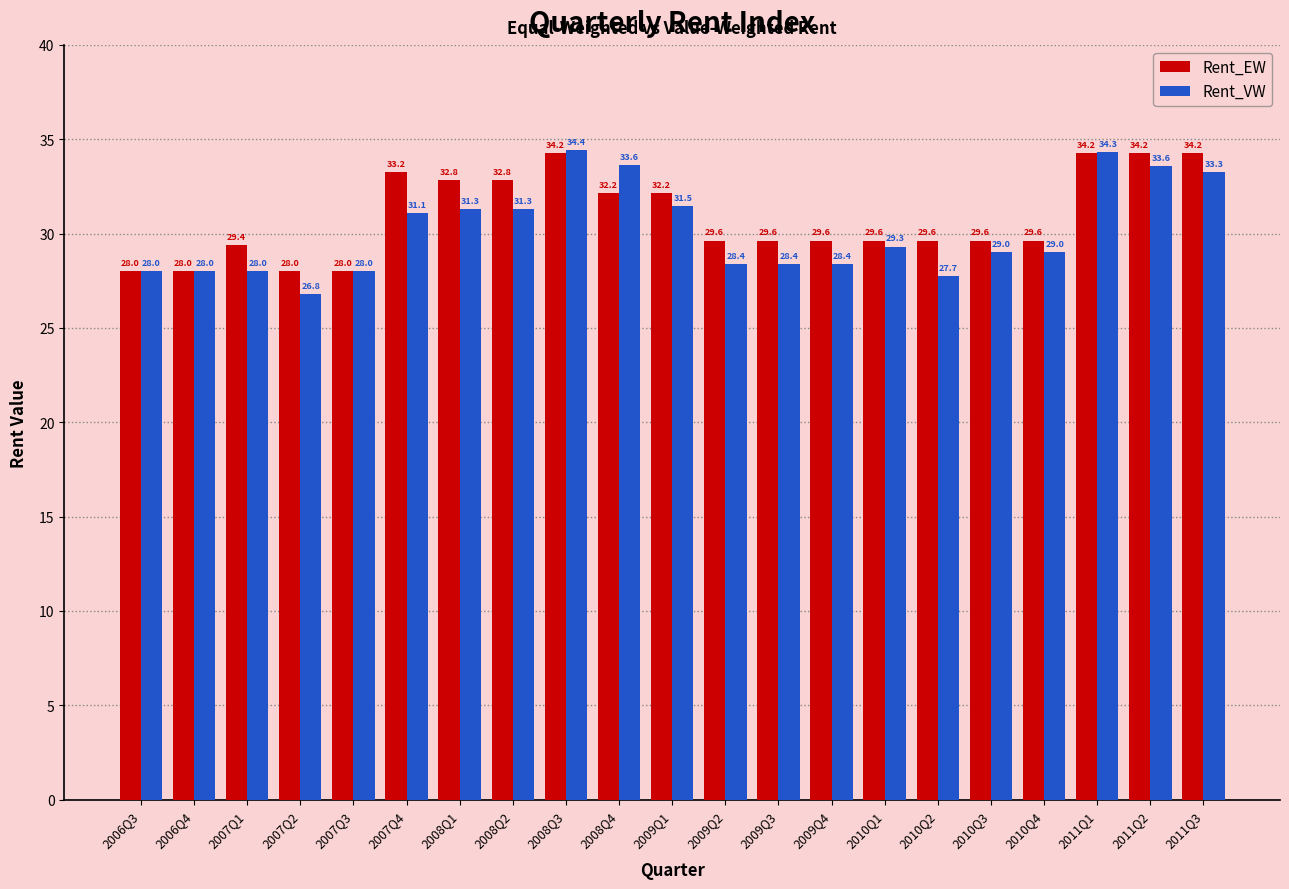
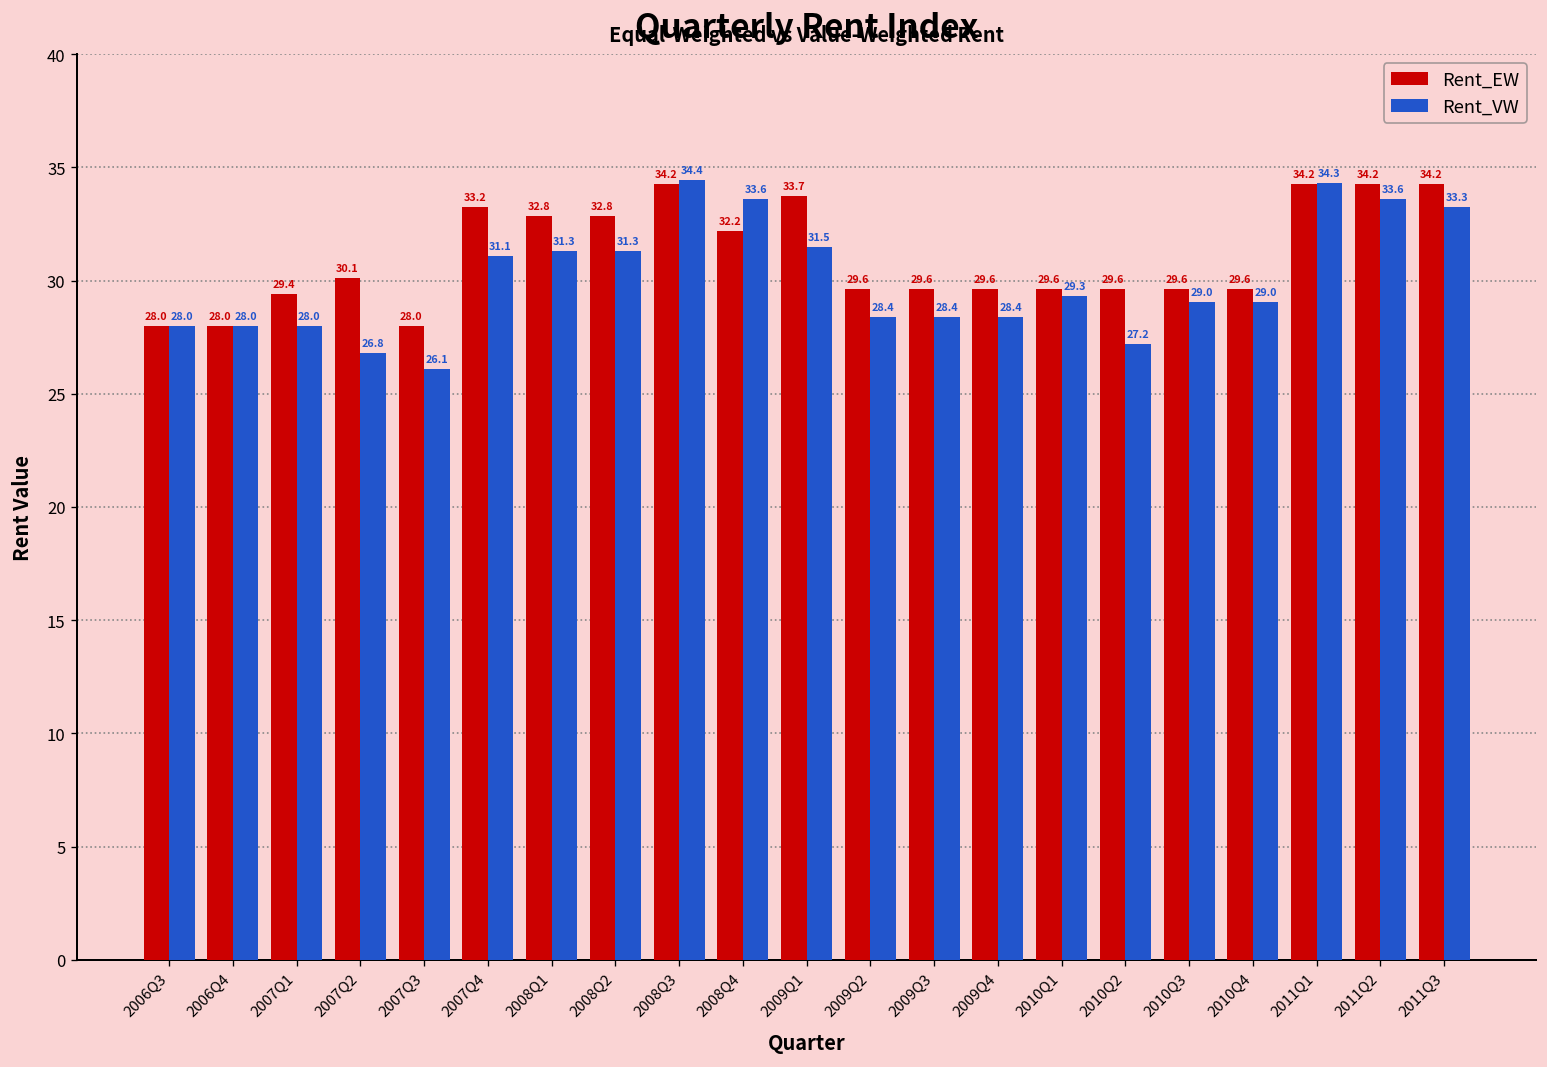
Rent_EW, 2007Q2: 28.0 -> 30.1
Rent_VW, 2007Q3: 28.0 -> 26.1
Rent_EW, 2009Q1: 32.2 -> 33.7
Rent_VW, 2010Q2: 27.7 -> 27.2
